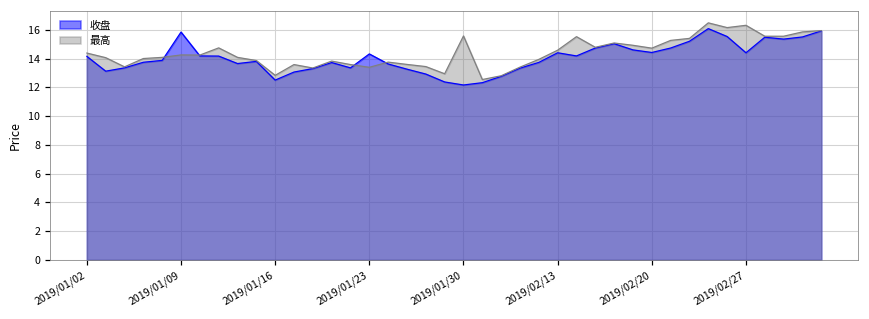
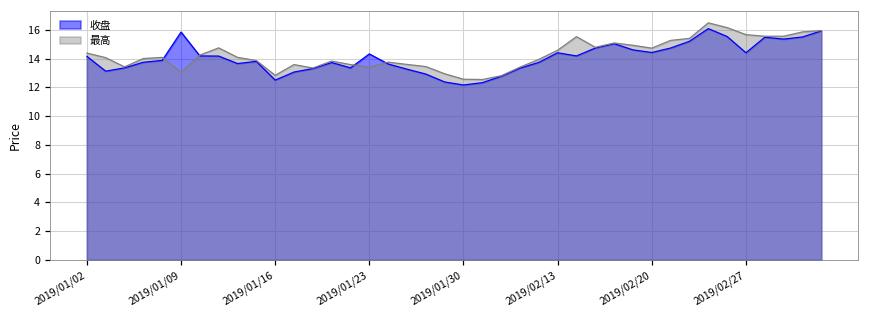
最高, 2019/01/09: 14.3 -> 13.0
最高, 2019/01/30: 15.6 -> 12.6
最高, 2019/02/27: 16.3 -> 15.7
